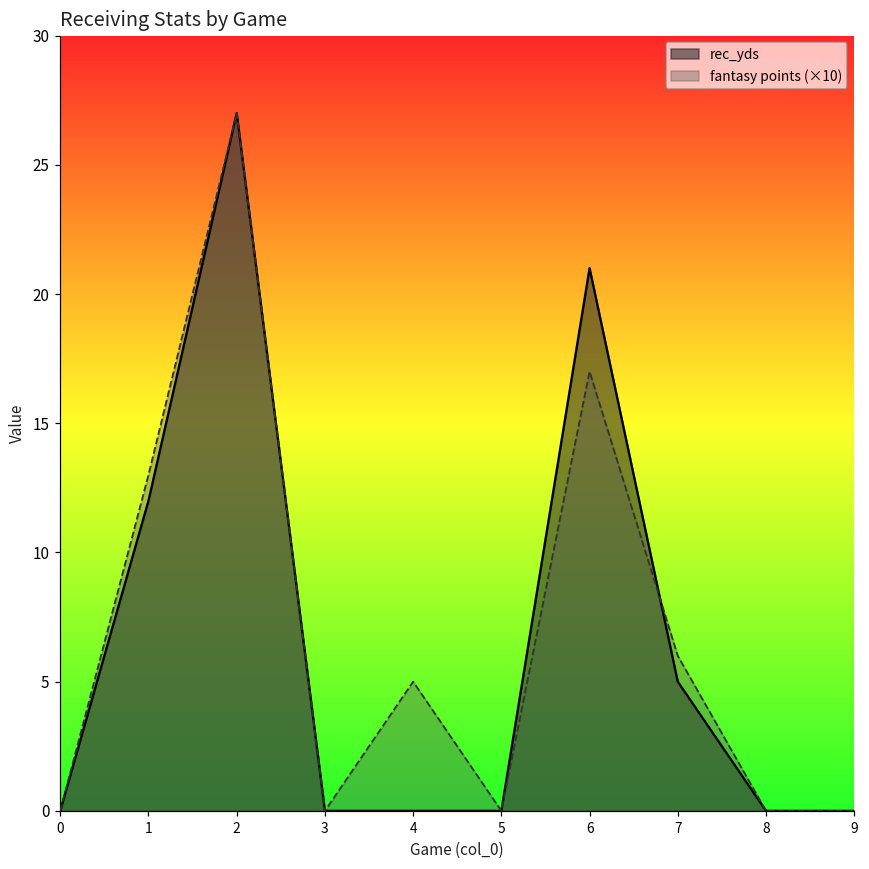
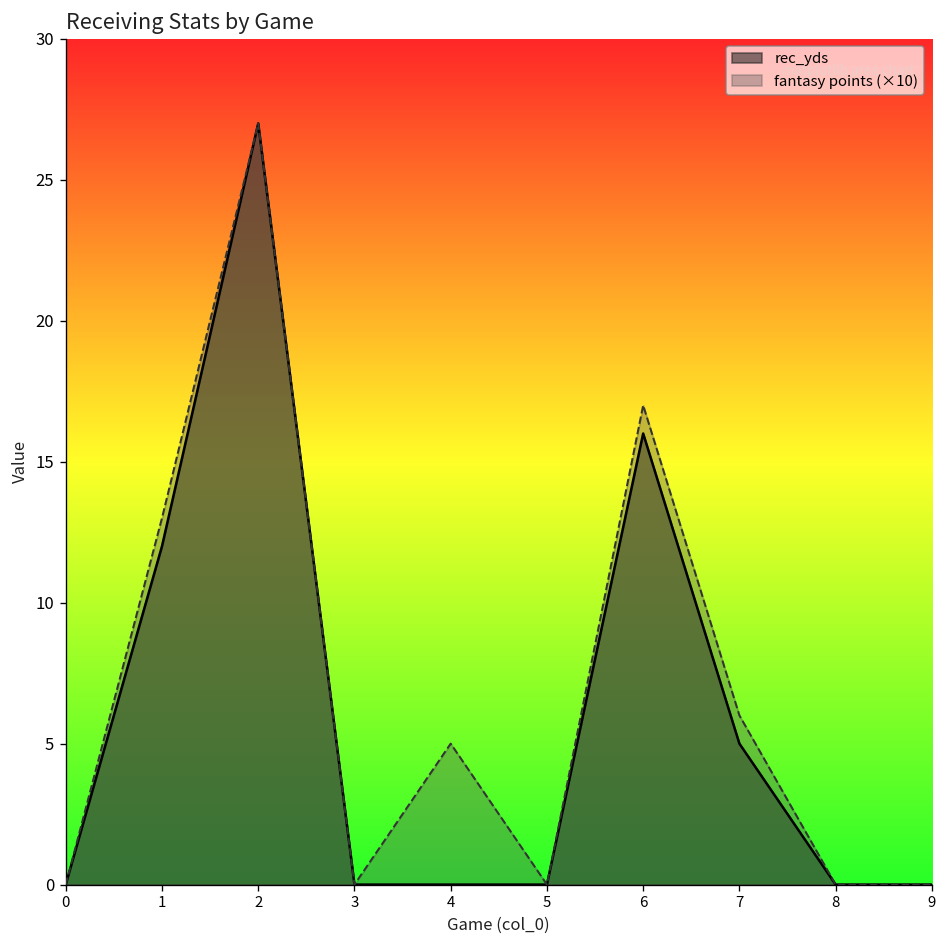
rec_yds, 6: 21 -> 16
